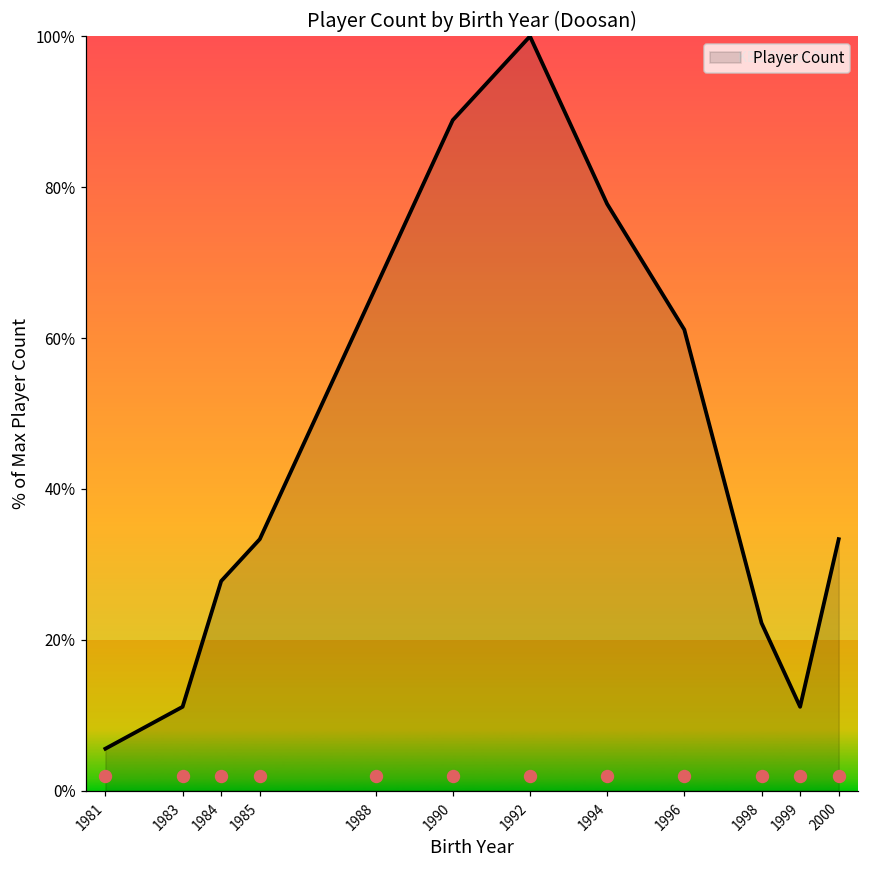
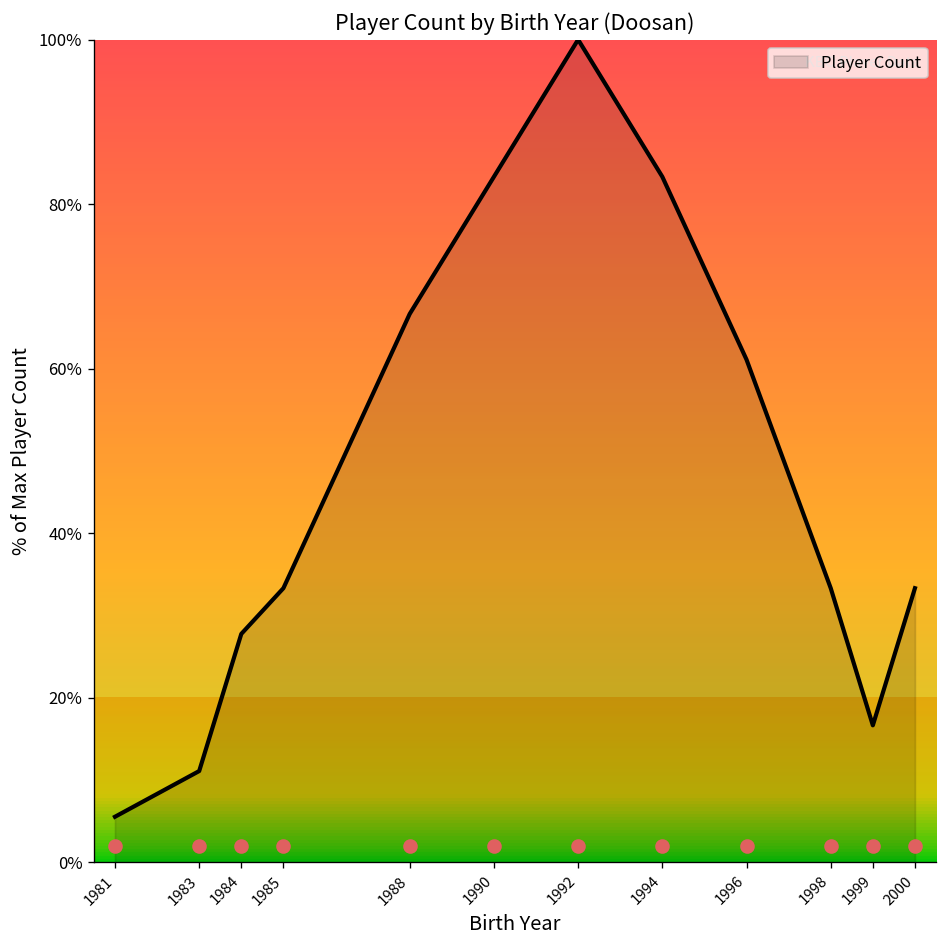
Player Count, 1990: 89% -> 83%
Player Count, 1994: 78% -> 83%
Player Count, 1998: 22% -> 33%
Player Count, 1999: 11% -> 17%
